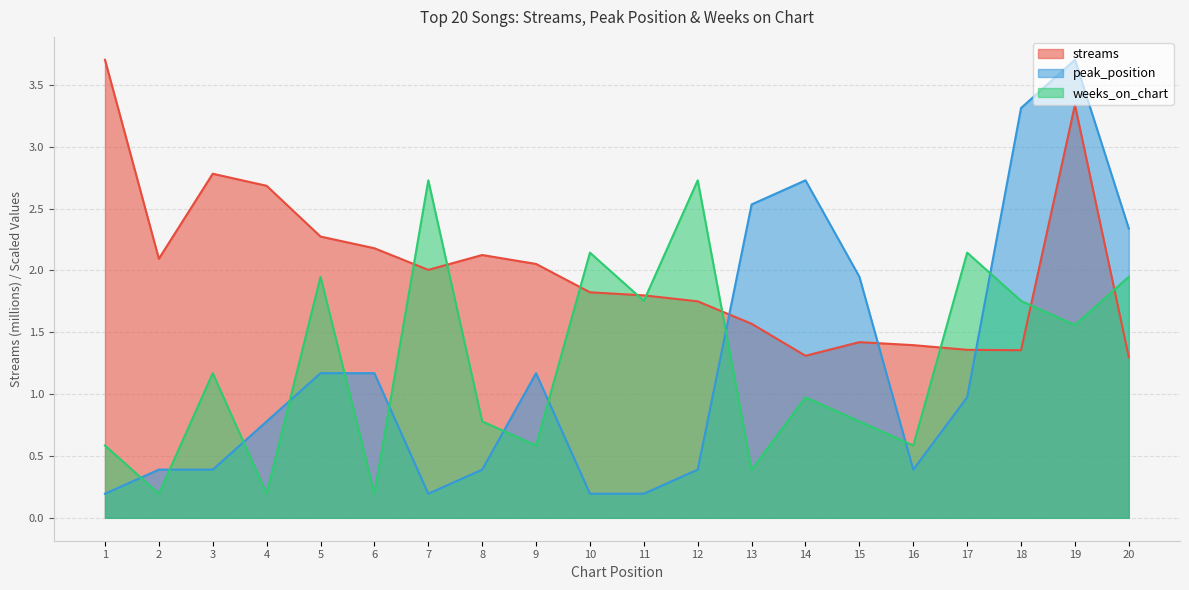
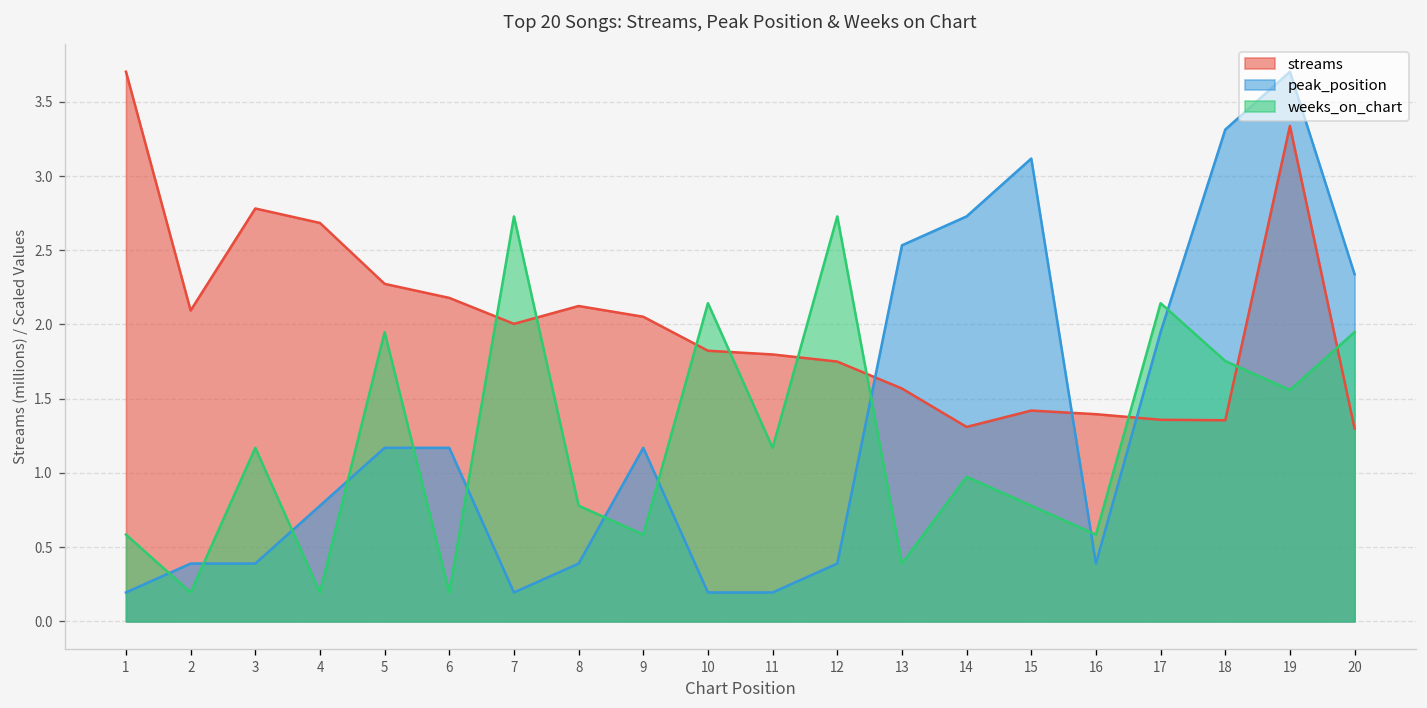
weeks_on_chart, 11: 1.75 -> 1.17
peak_position, 15: 1.95 -> 3.12
peak_position, 17: 0.97 -> 1.95
